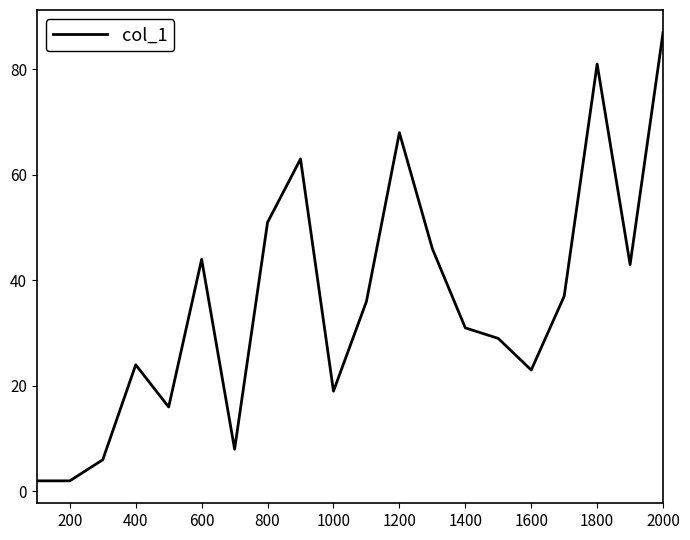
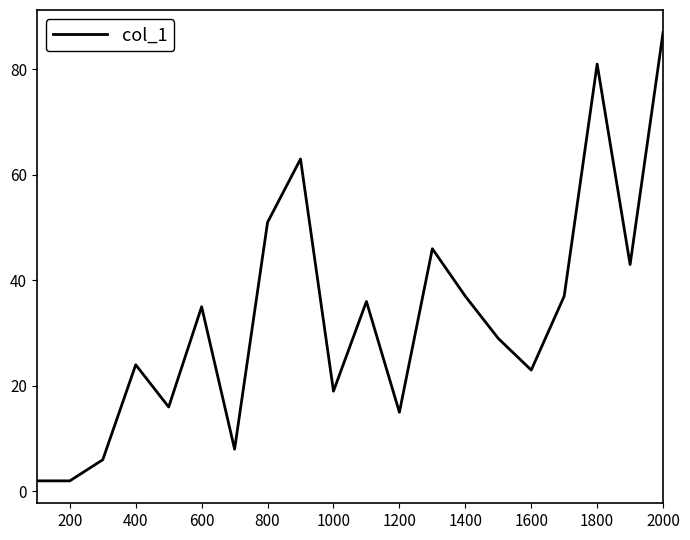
600: 44 -> 35
1200: 68 -> 15
1400: 31 -> 37
